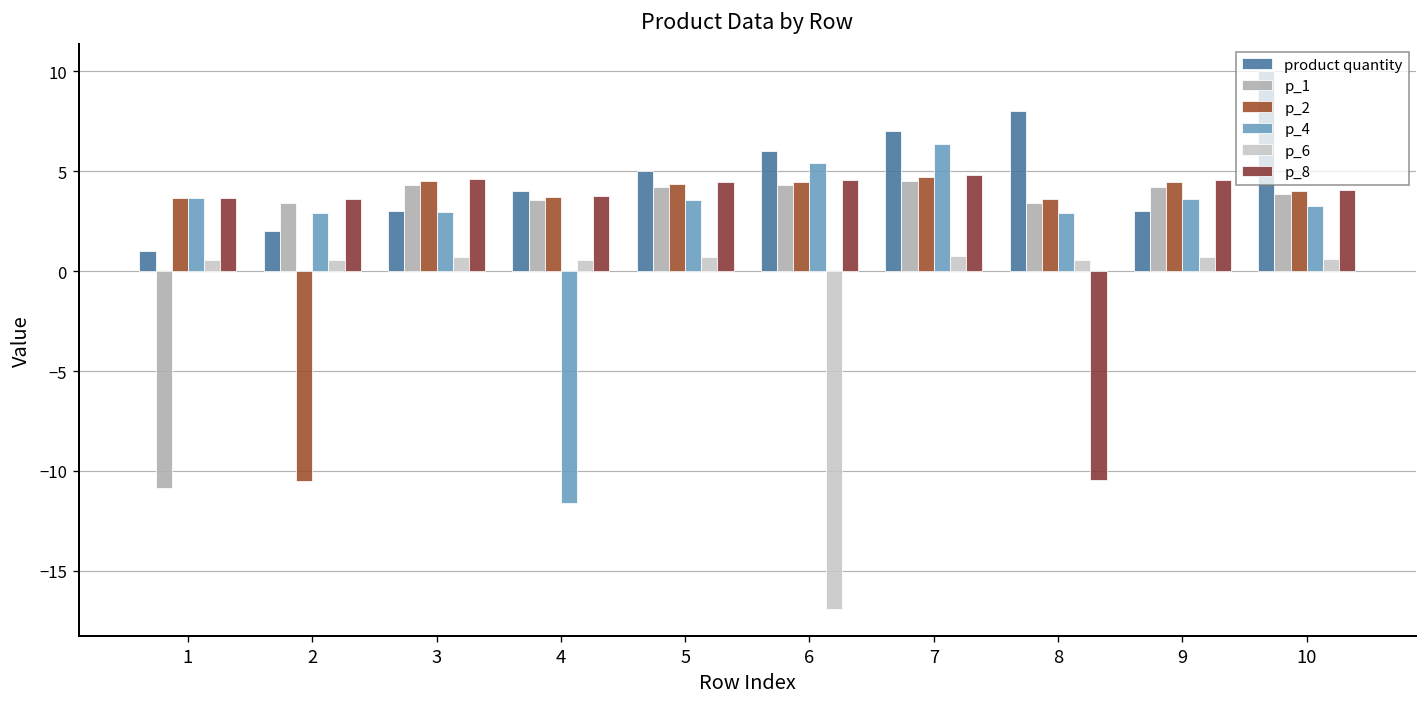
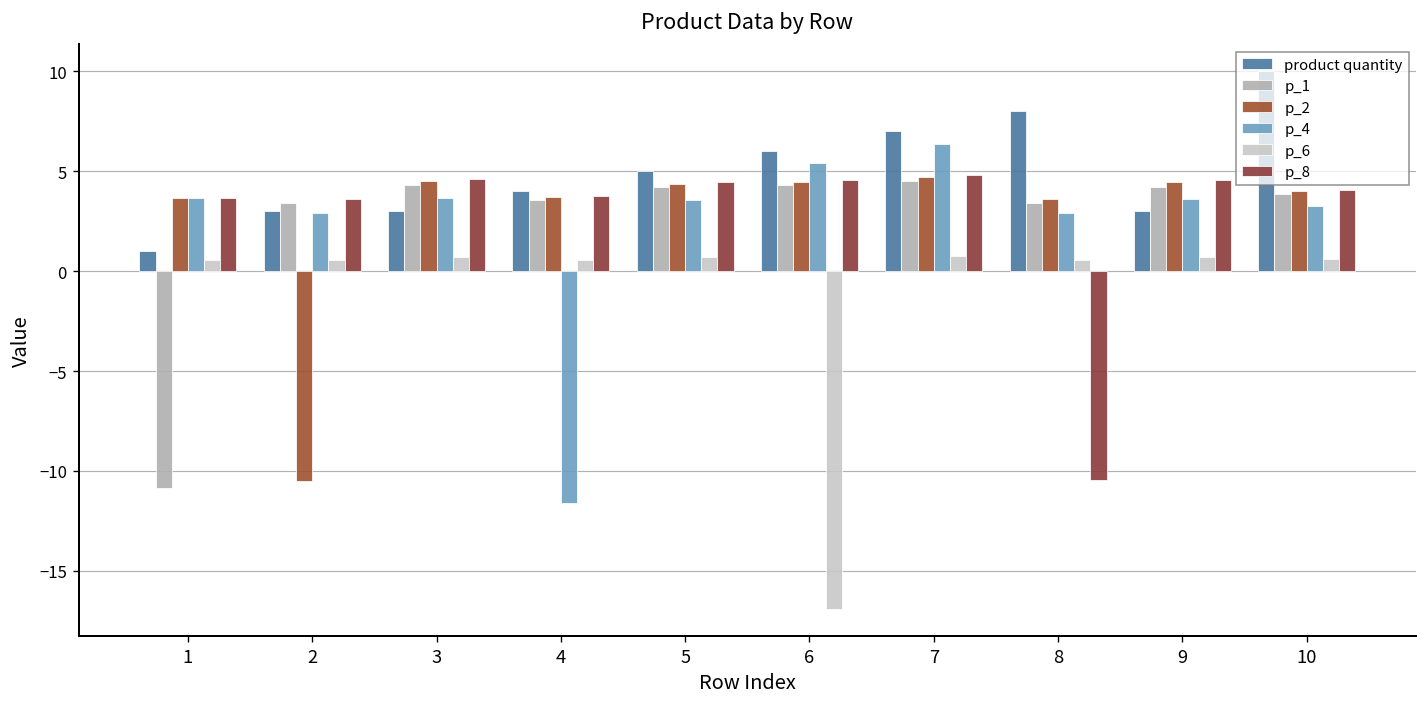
product quantity, 2: 2 -> 3
p_4, 3: 3.0 -> 3.7
